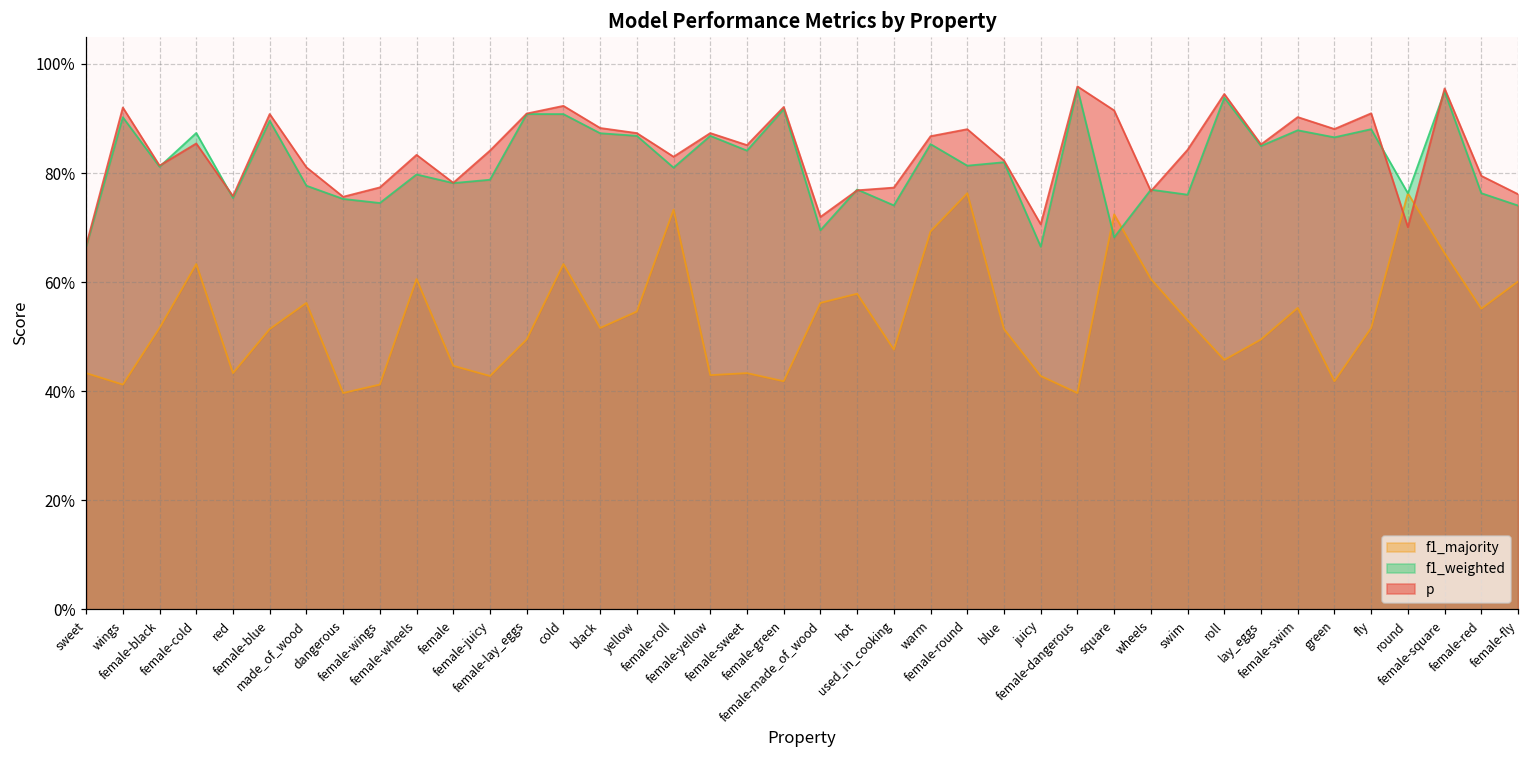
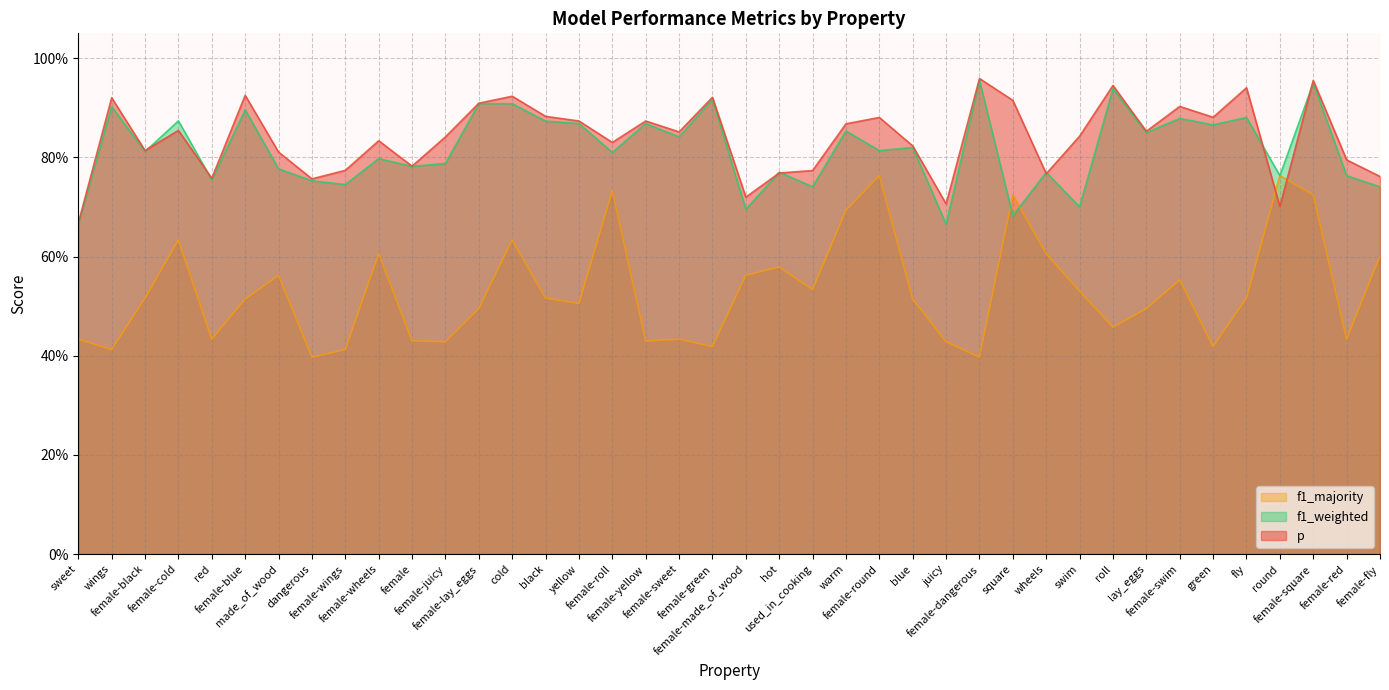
p, female-blue: 91% -> 92%
f1_majority, female: 45% -> 43%
f1_majority, yellow: 55% -> 51%
f1_majority, used_in_cooking: 48% -> 53%
f1_weighted, swim: 76% -> 70%
p, fly: 91% -> 94%
f1_majority, female-square: 65% -> 72%
f1_majority, female-red: 55% -> 43%
